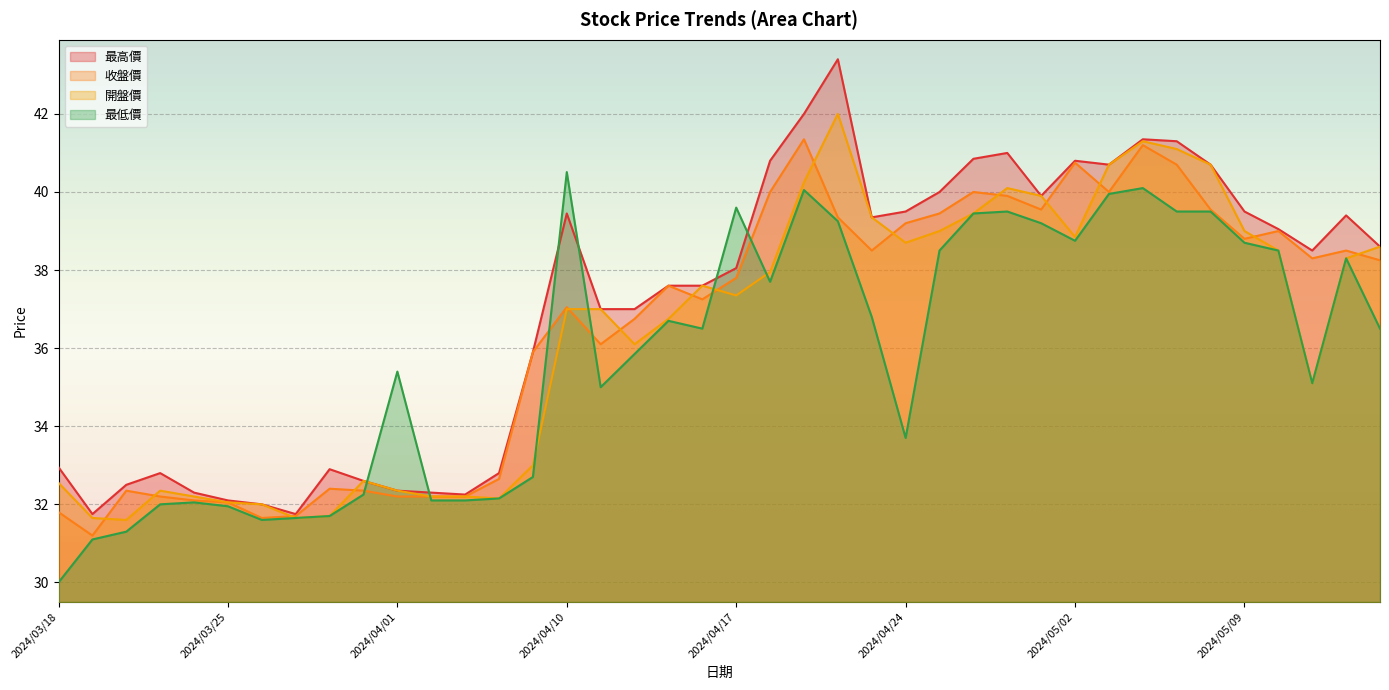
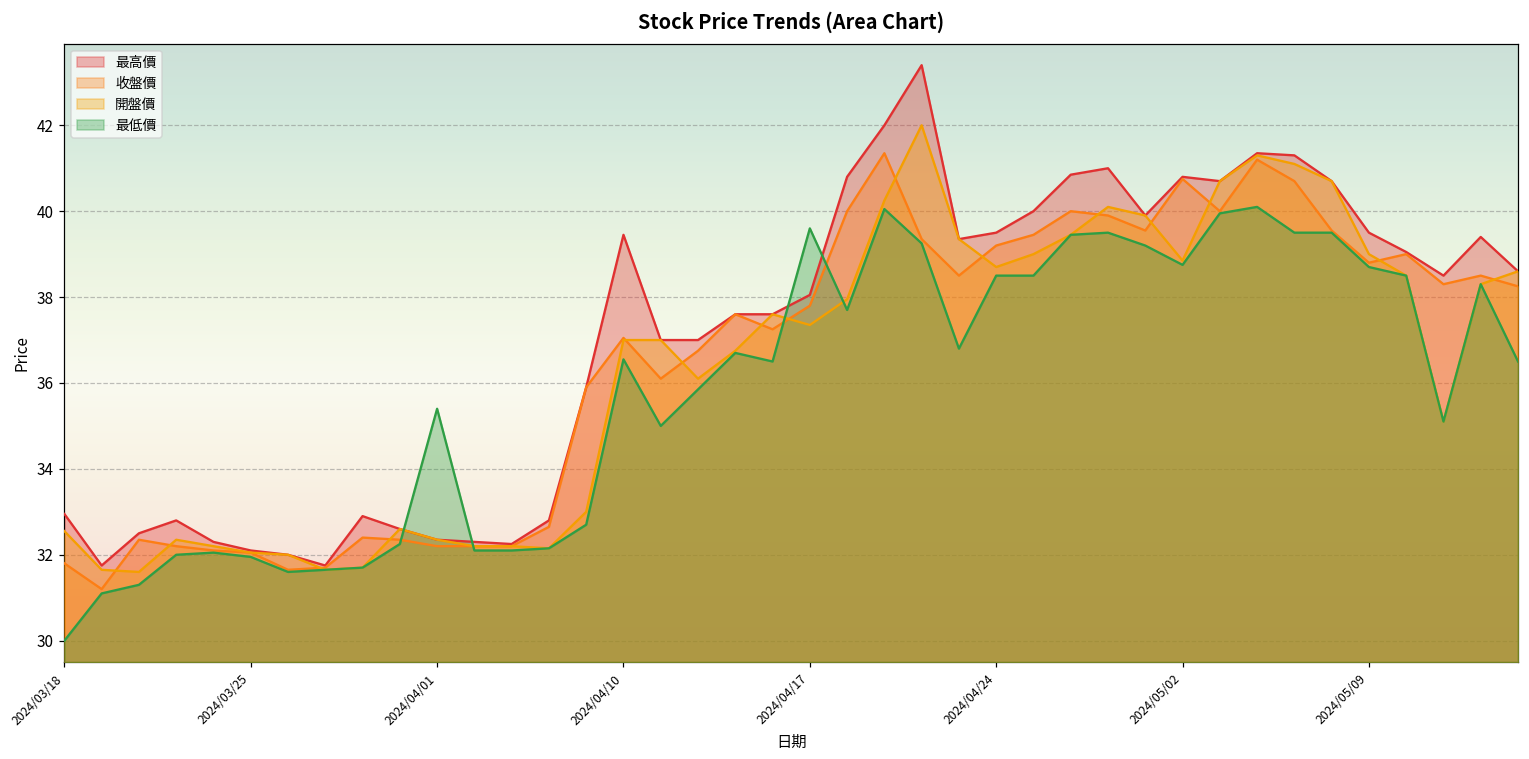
最低價, 2024/04/10: 40.5 -> 36.6
最低價, 2024/04/24: 33.7 -> 38.5
